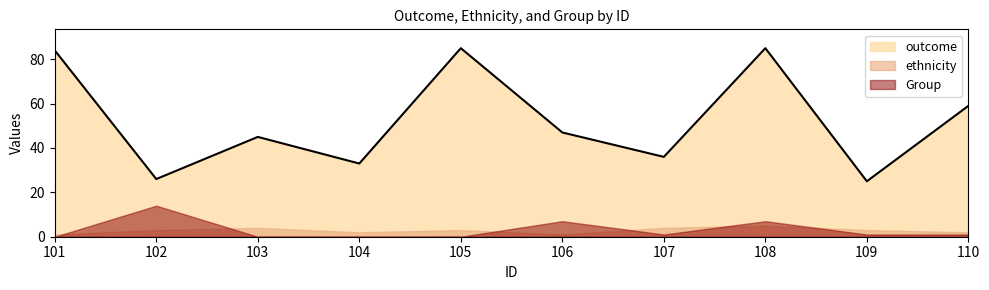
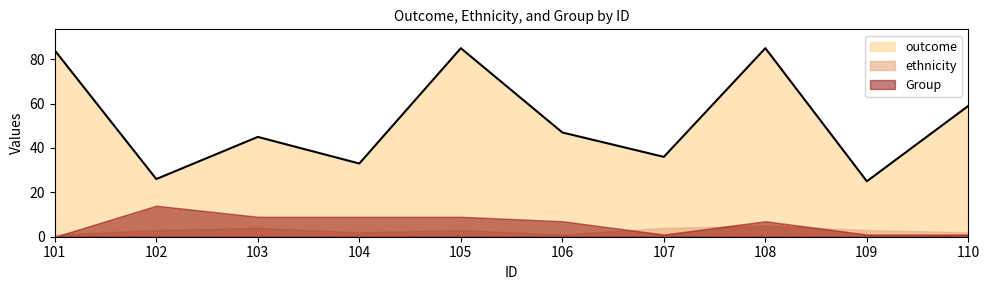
Group, 103: 0 -> 9
Group, 104: 0 -> 9
Group, 105: 0 -> 9
